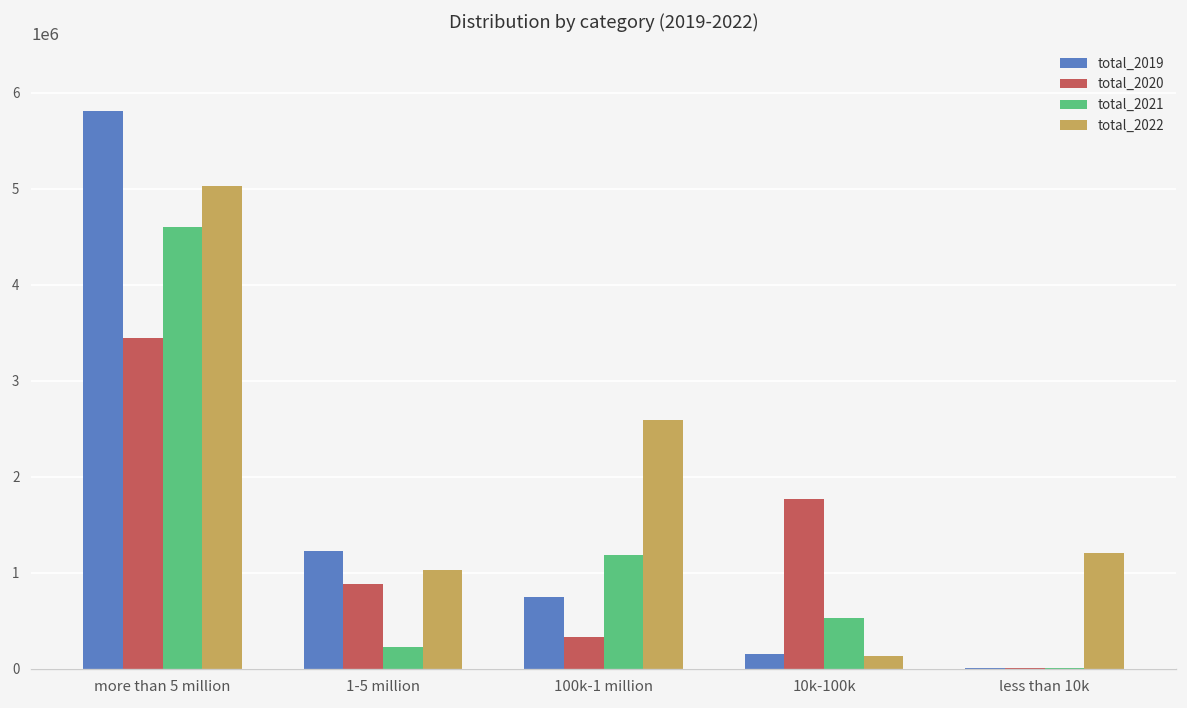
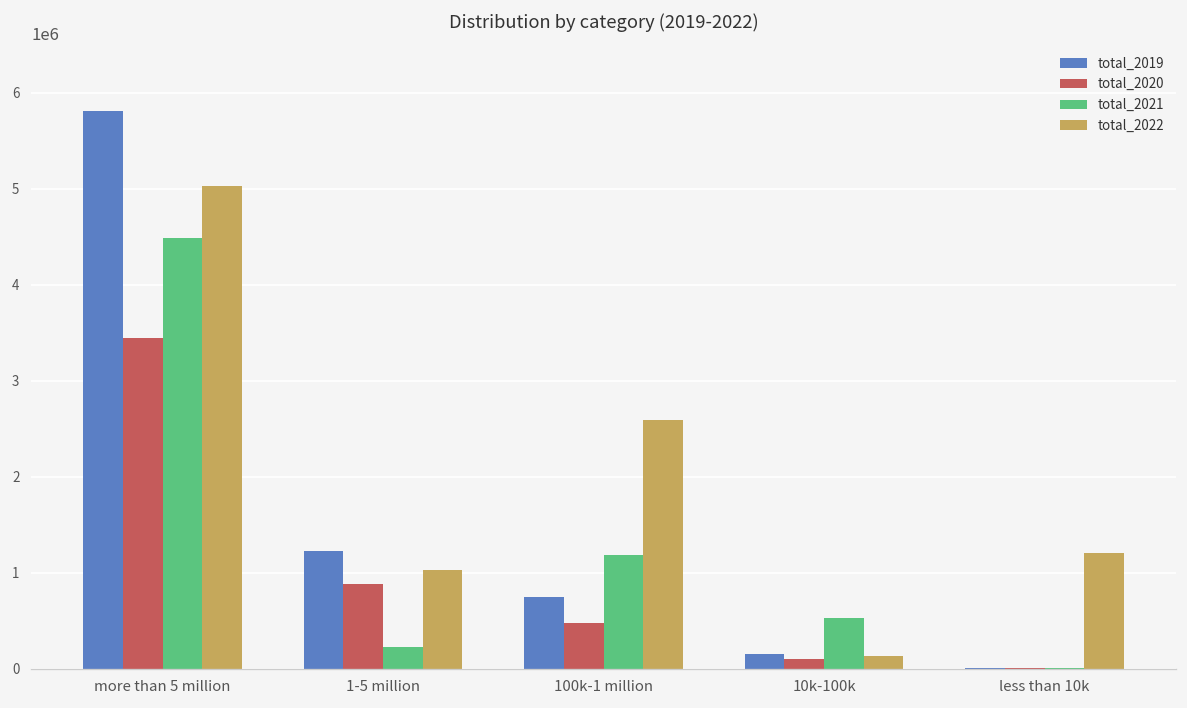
total_2021, more than 5 million: 4600000 -> 4500000
total_2020, 100k-1 million: 300000 -> 500000
total_2020, 10k-100k: 1800000 -> 100000
